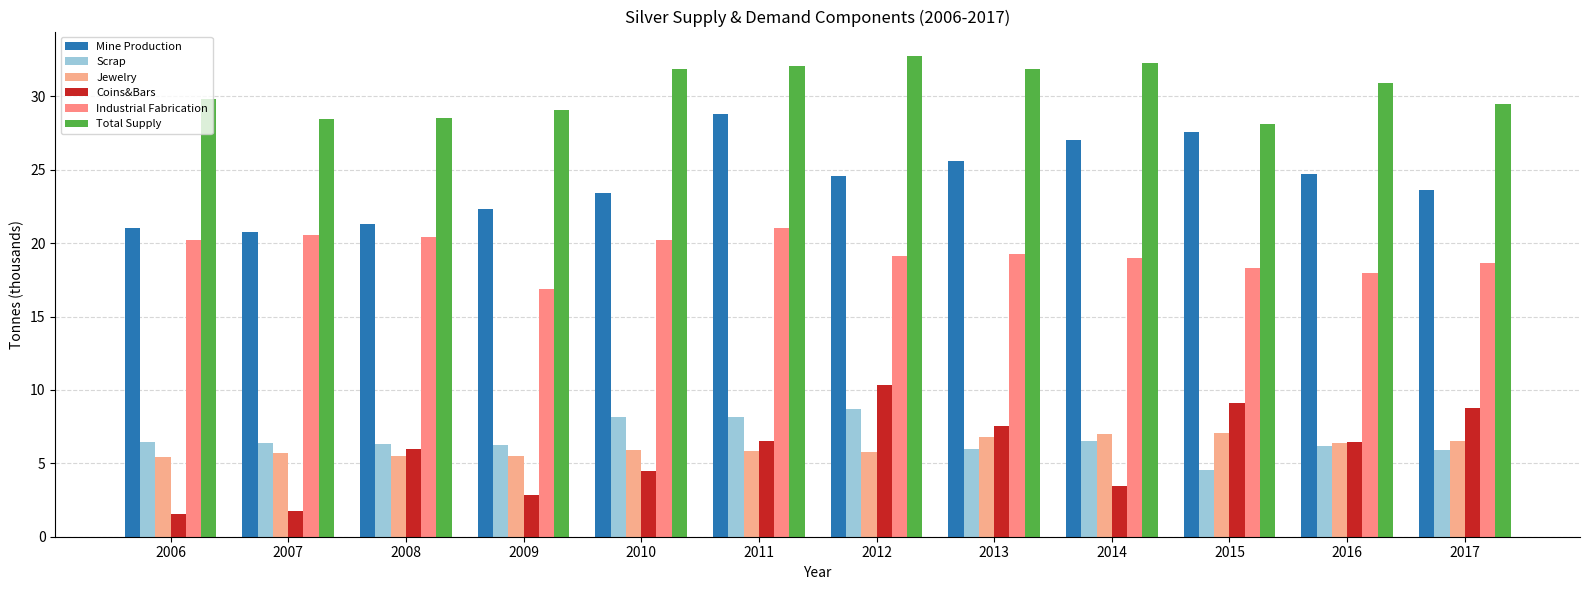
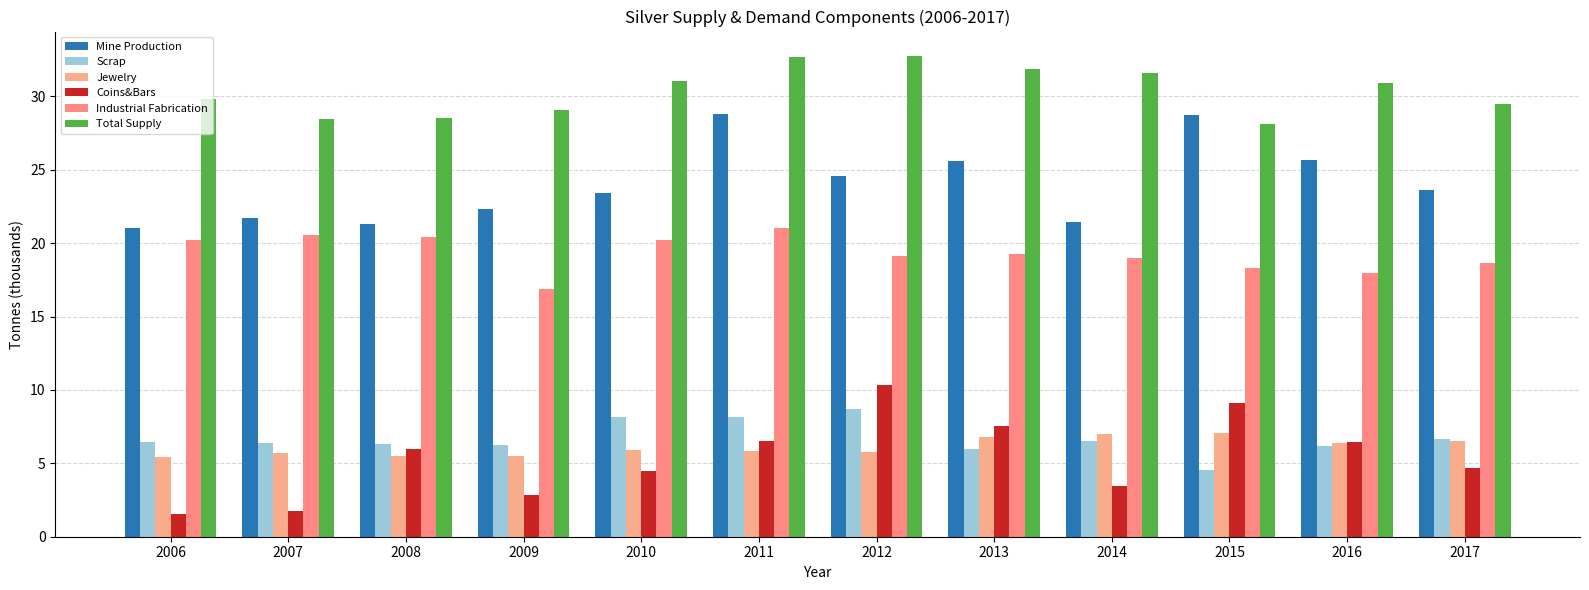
Mine Production, 2007: 20.8 -> 21.7
Total Supply, 2010: 31.9 -> 31.0
Total Supply, 2011: 32.1 -> 32.7
Mine Production, 2014: 27.0 -> 21.4
Total Supply, 2014: 32.2 -> 31.6
Mine Production, 2015: 27.6 -> 28.7
Mine Production, 2016: 24.7 -> 25.7
Scrap, 2017: 5.9 -> 6.6
Coins&Bars, 2017: 8.8 -> 4.7
